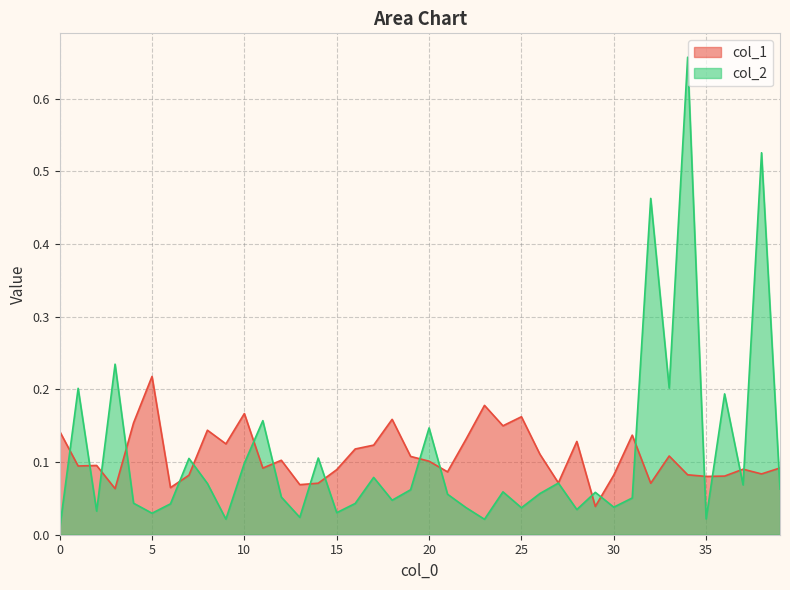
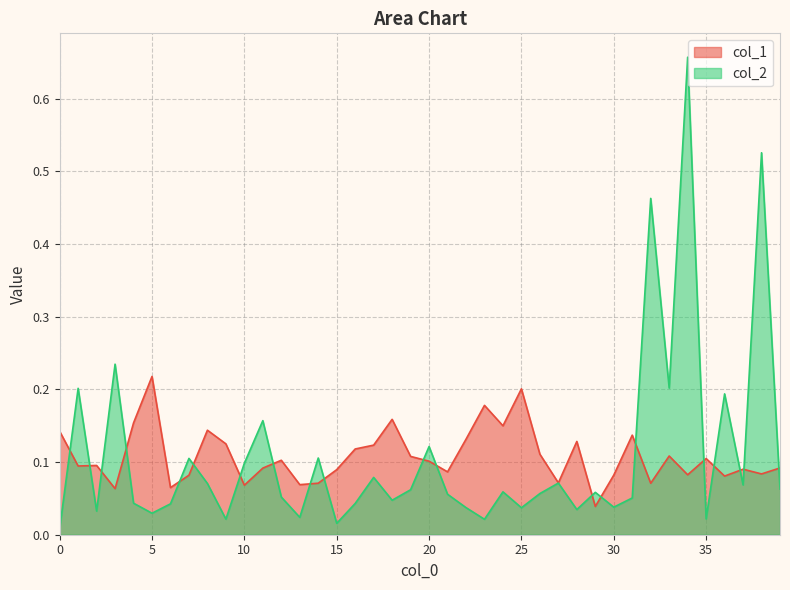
col_1, 10: 0.17 -> 0.07
col_2, 15: 0.03 -> 0.02
col_2, 20: 0.15 -> 0.12
col_1, 25: 0.16 -> 0.20
col_1, 35: 0.08 -> 0.10
